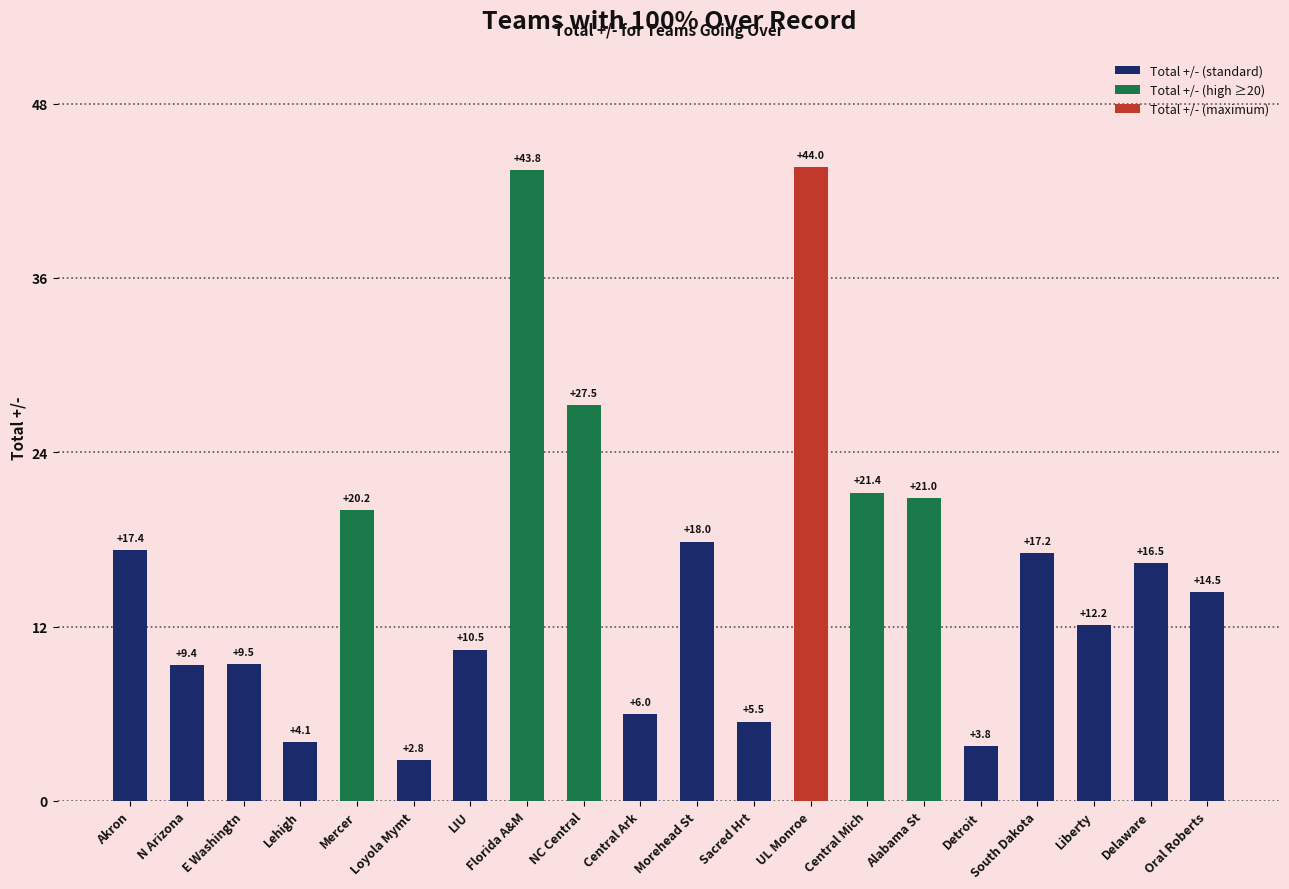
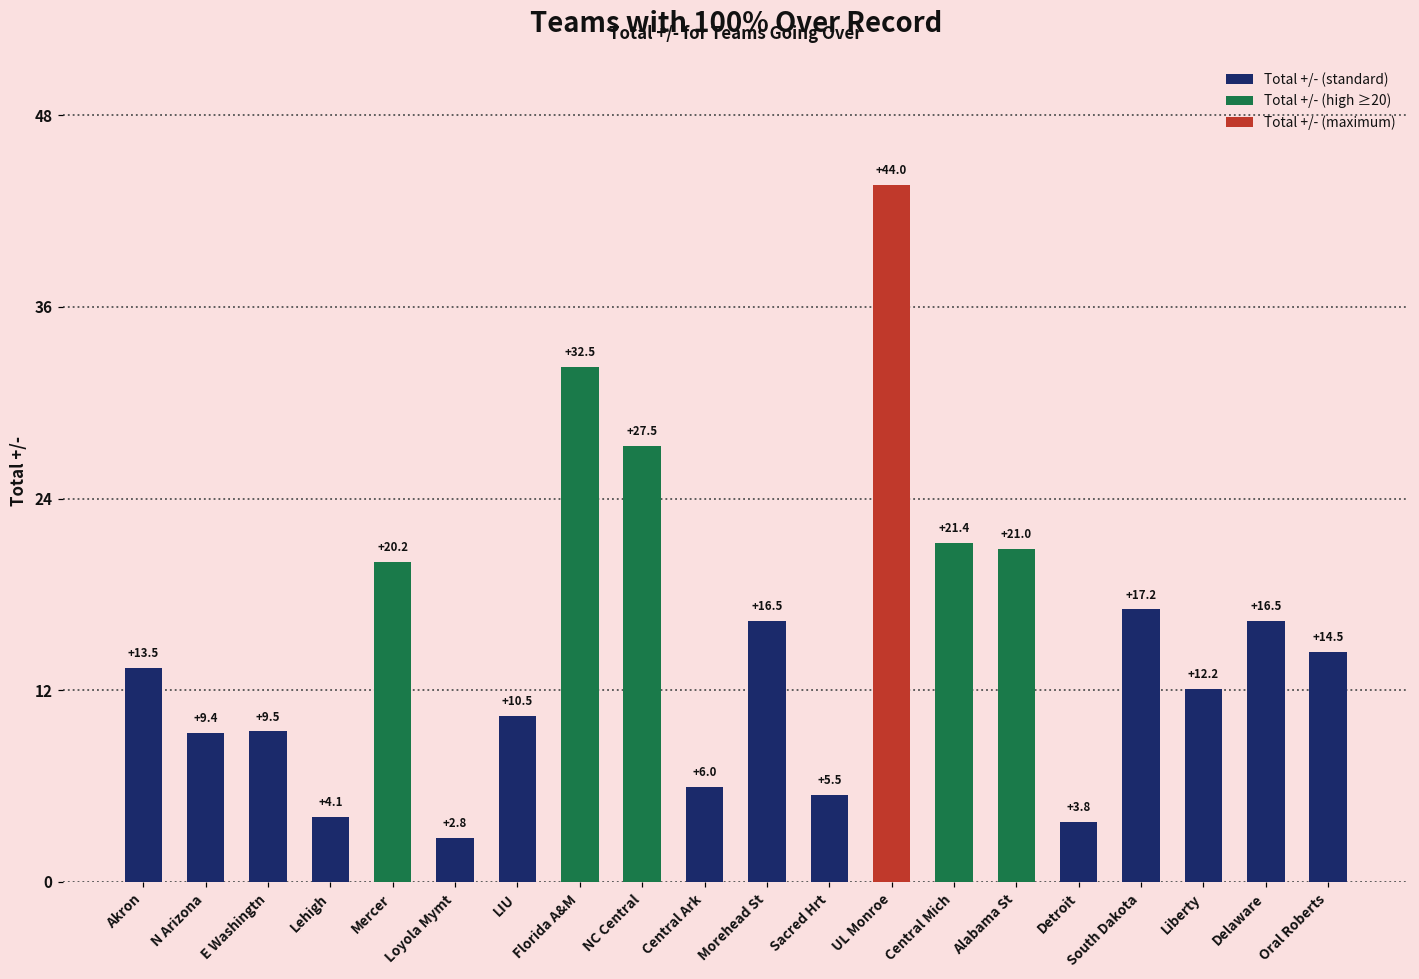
Akron: +17.4 -> +13.5
Florida A&M: +43.8 -> +32.5
Morehead St: +18.0 -> +16.5
